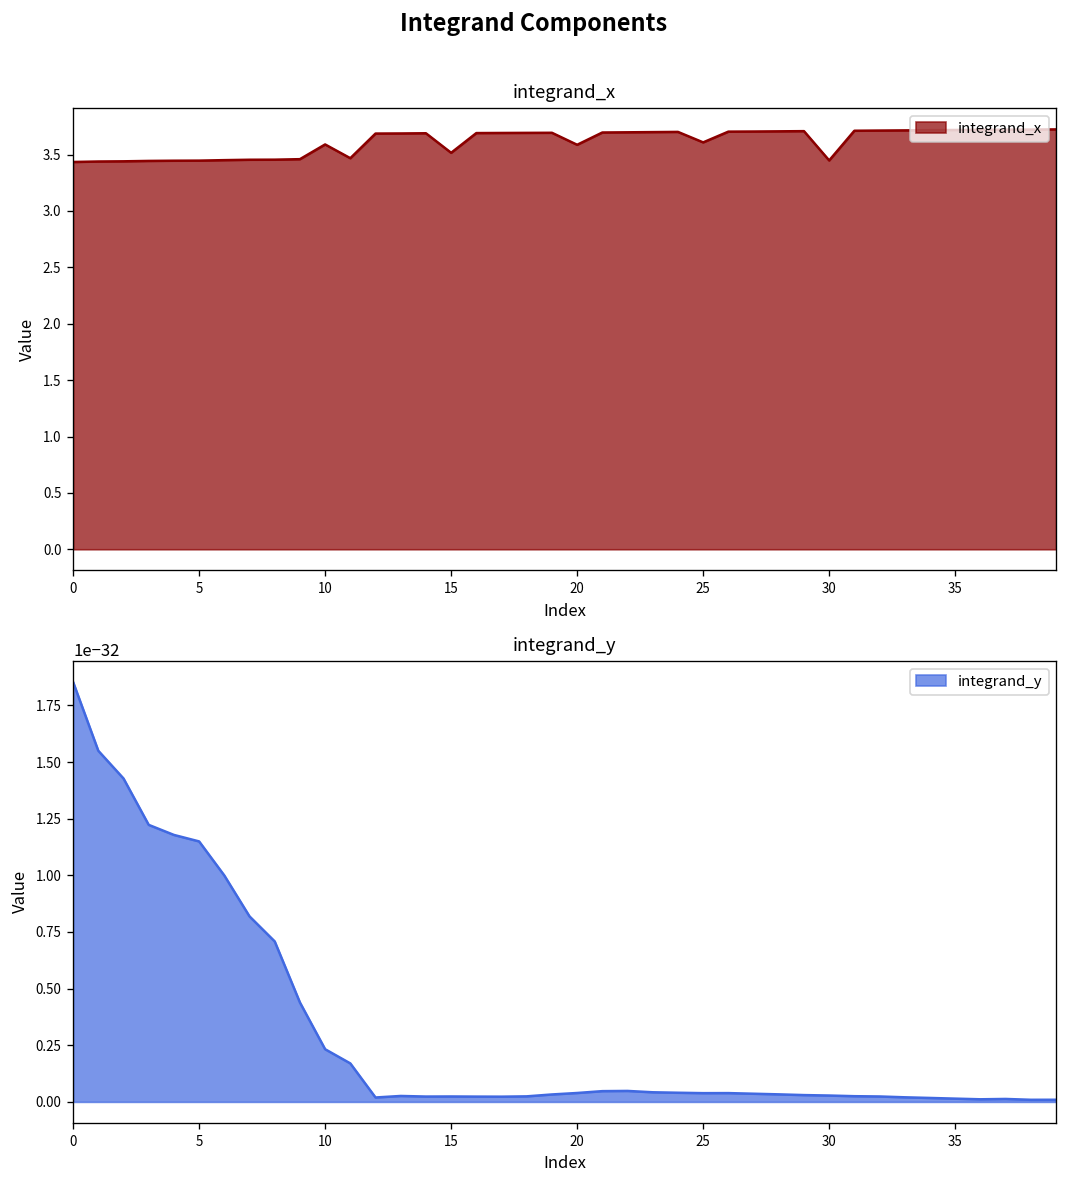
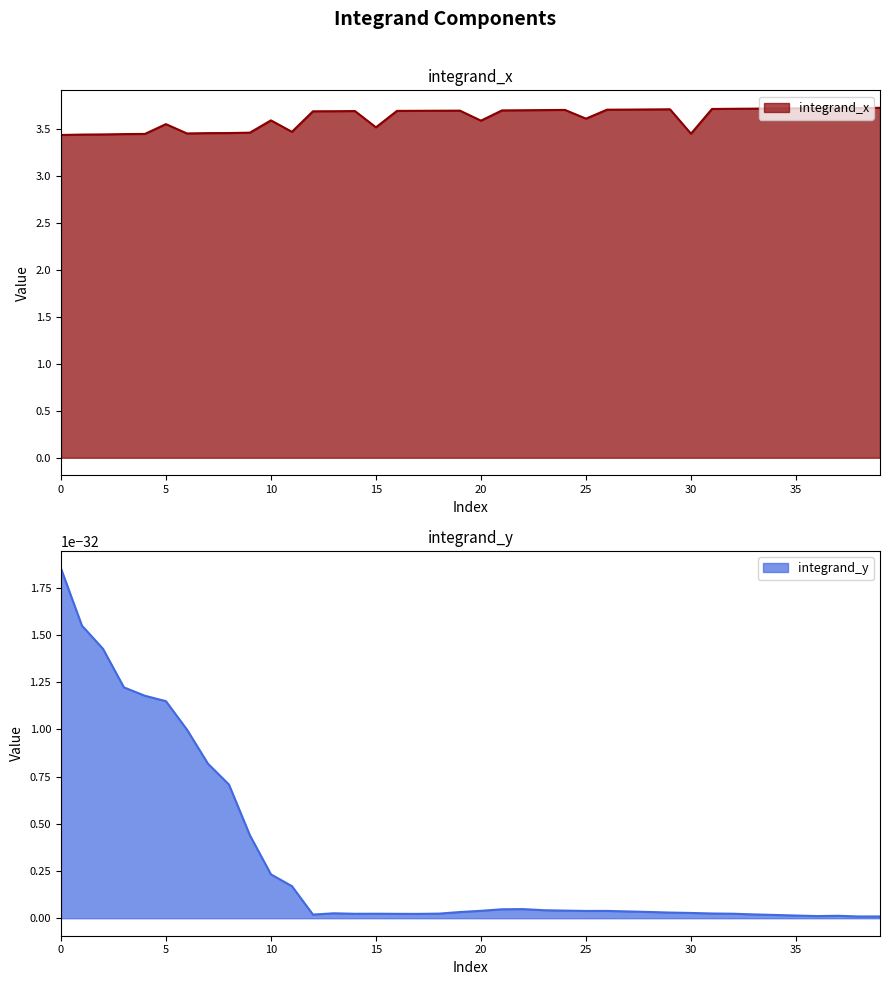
integrand_x, 5: 3.4 -> 3.5
